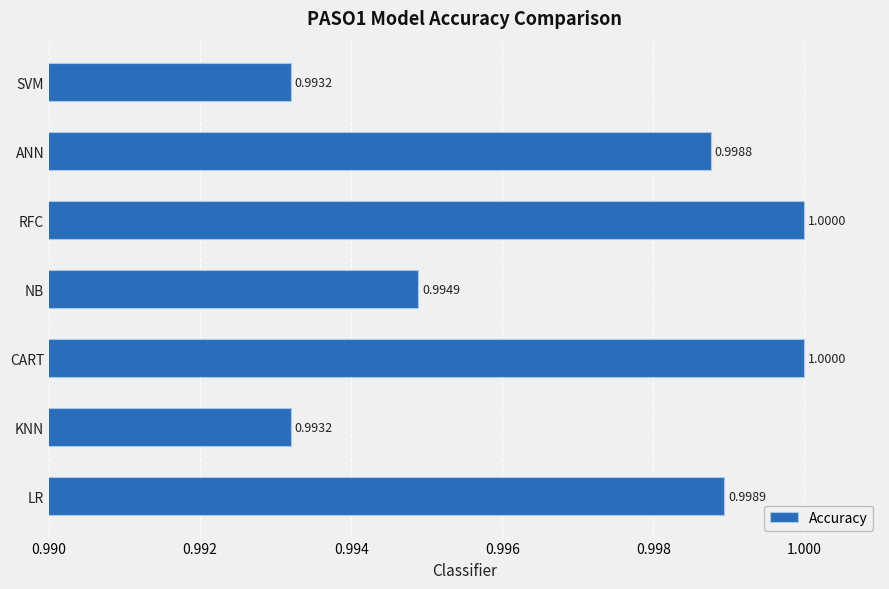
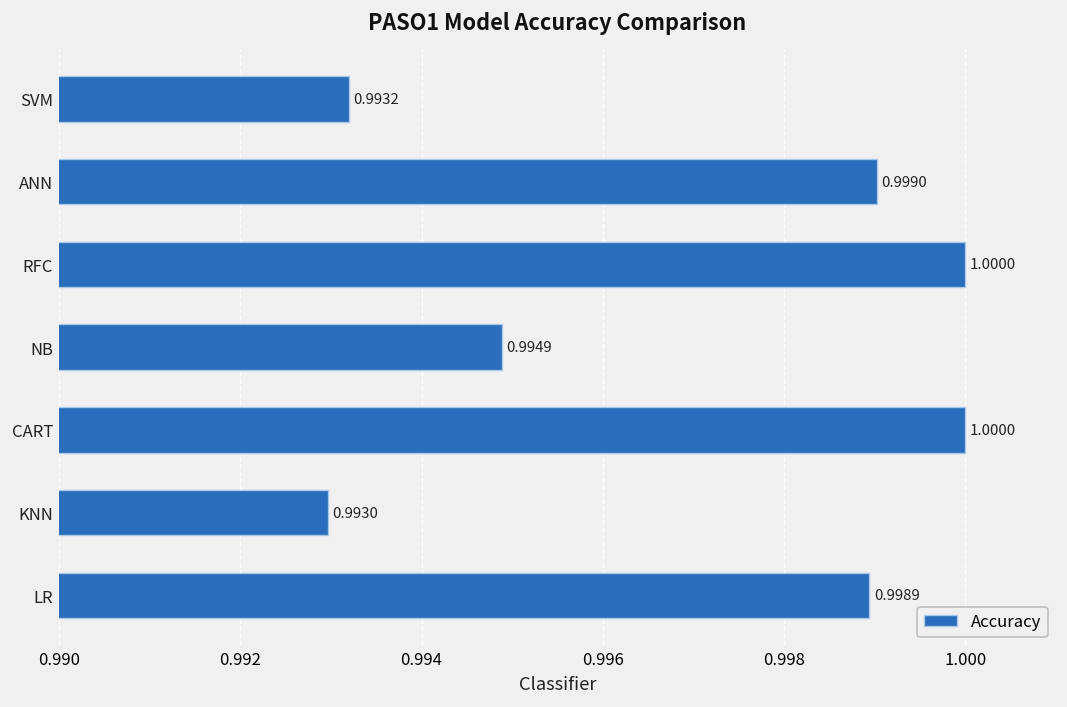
ANN: 0.9988 -> 0.9990
KNN: 0.9932 -> 0.9930
